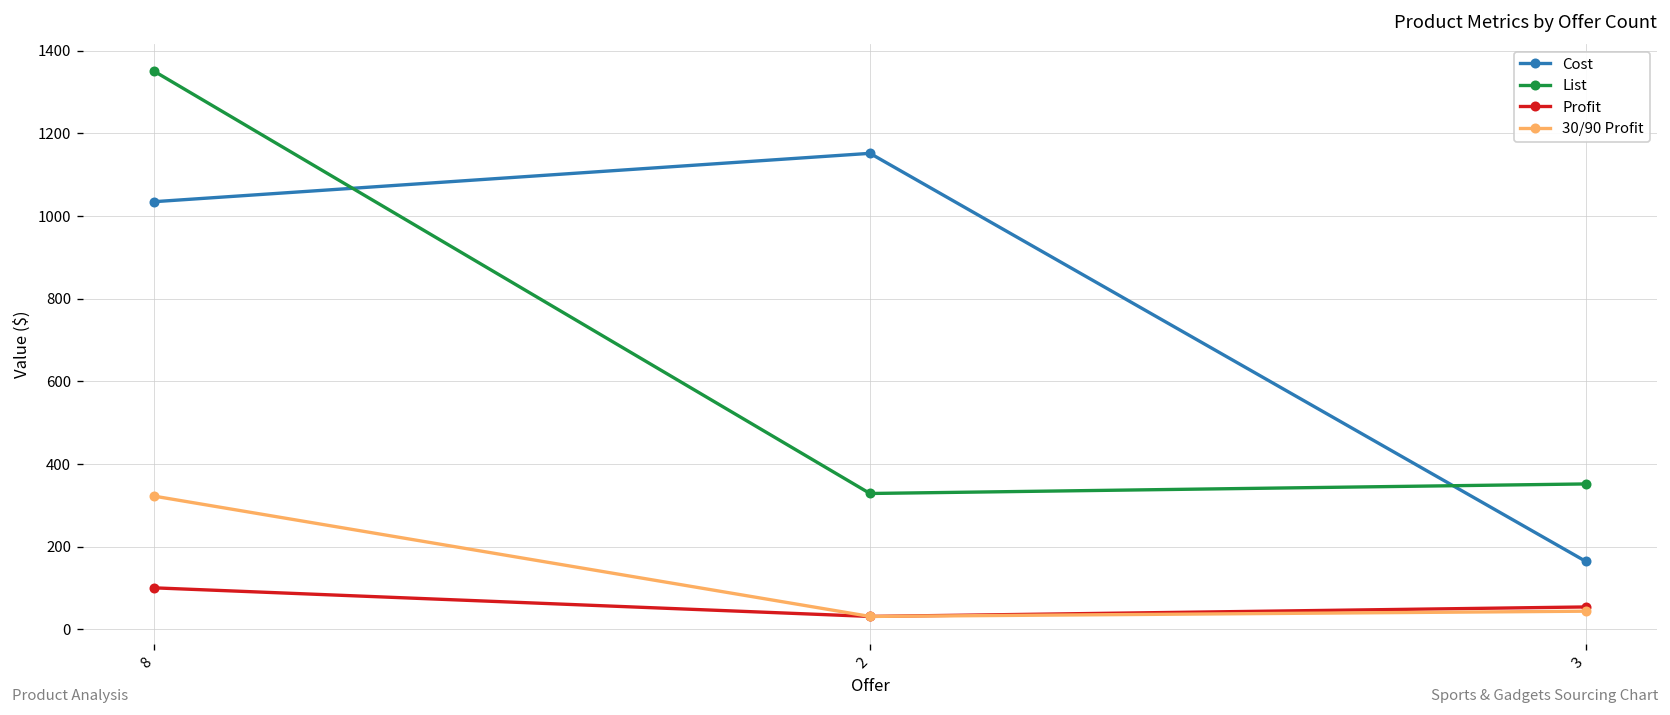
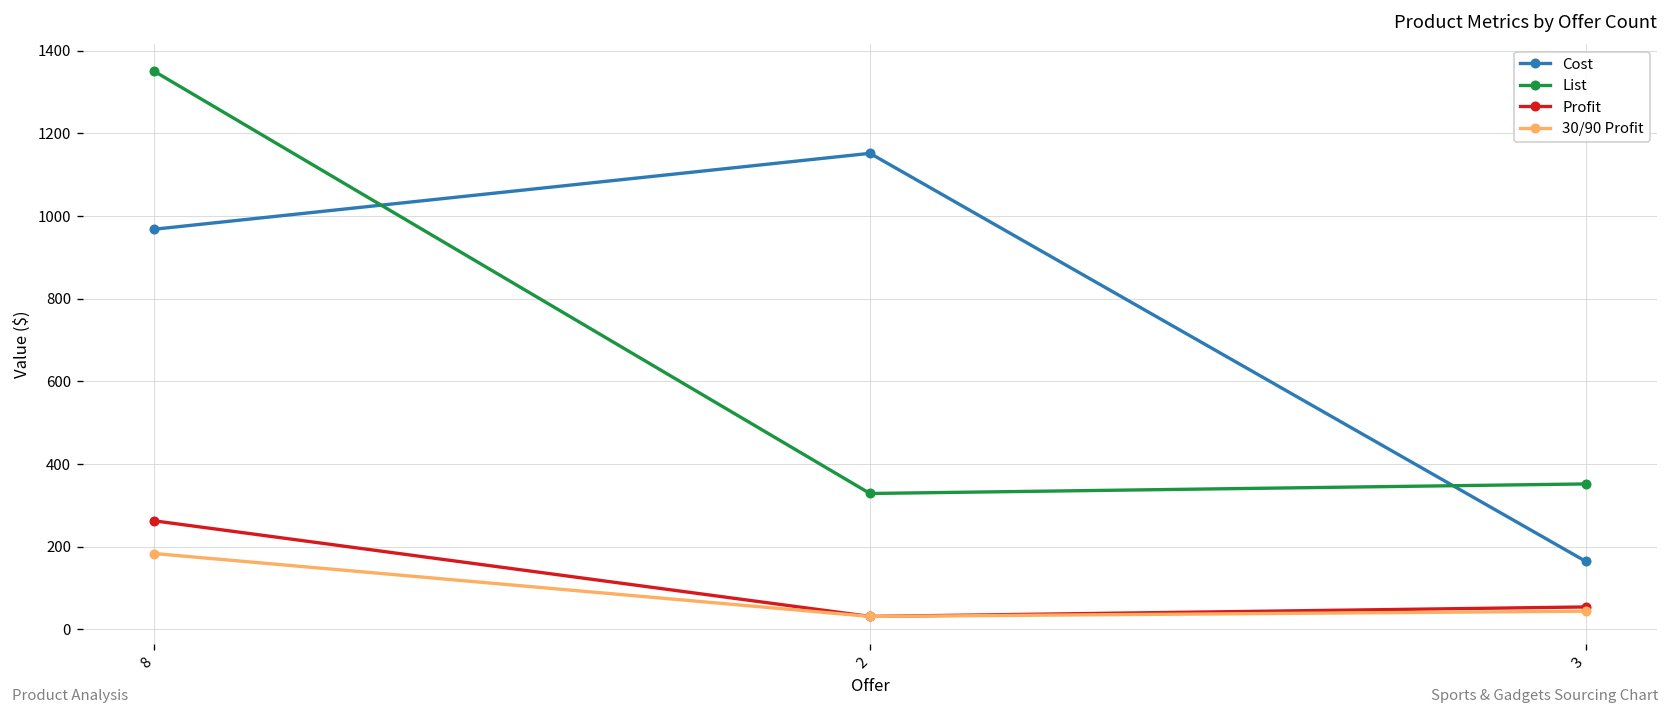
Cost, 8: 1030 -> 970
Profit, 8: 100 -> 260
30/90 Profit, 8: 320 -> 180
